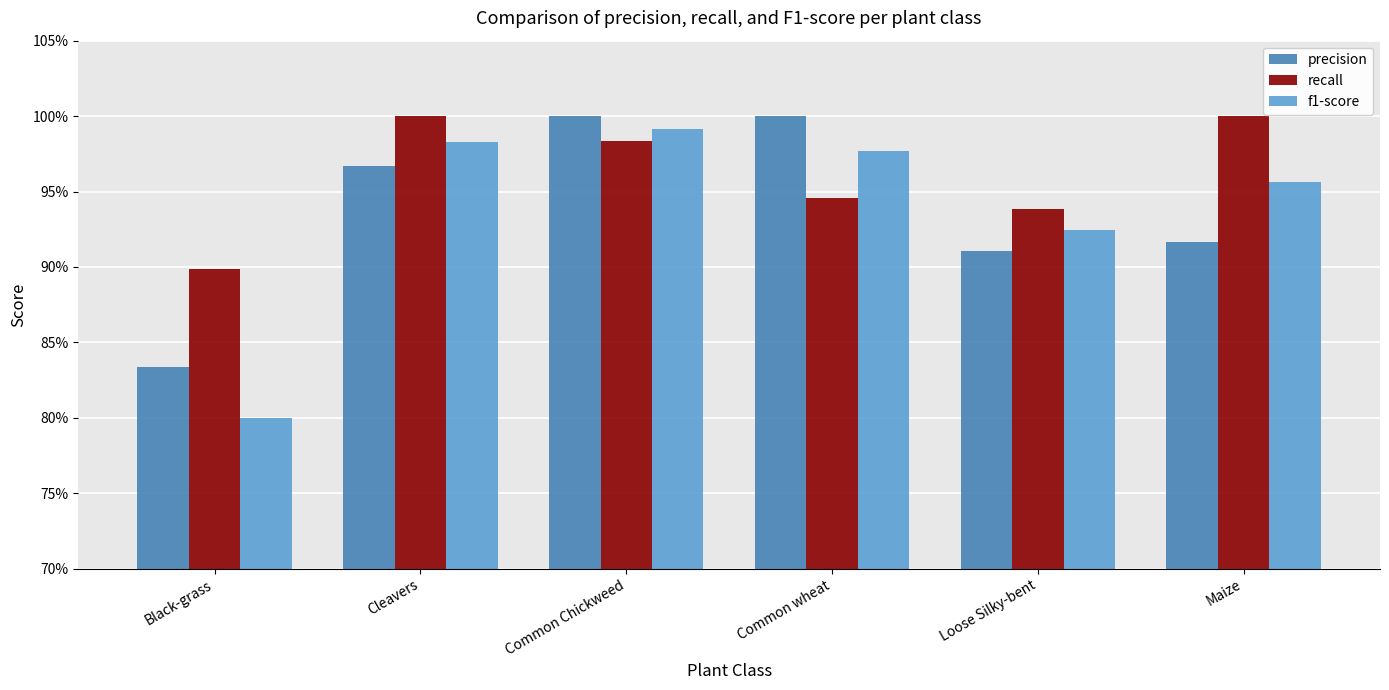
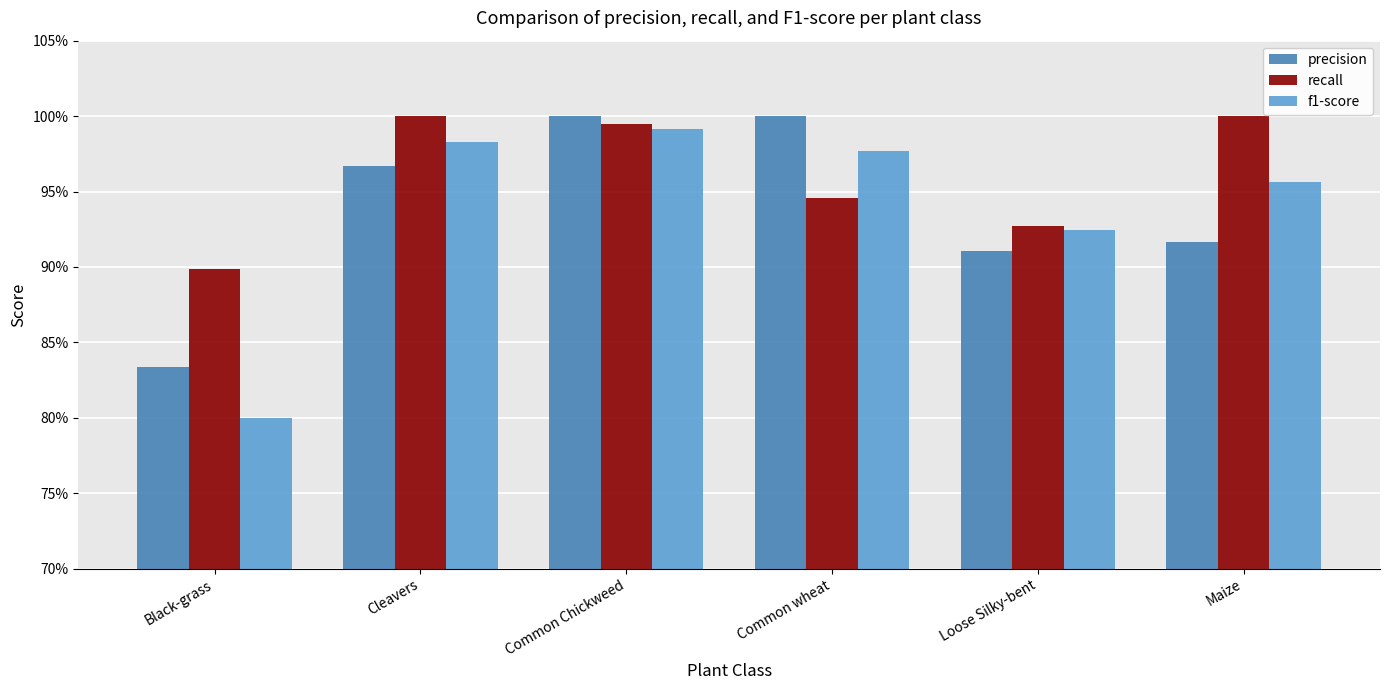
recall, Common Chickweed: 98.4% -> 99.5%
recall, Loose Silky-bent: 93.8% -> 92.7%
